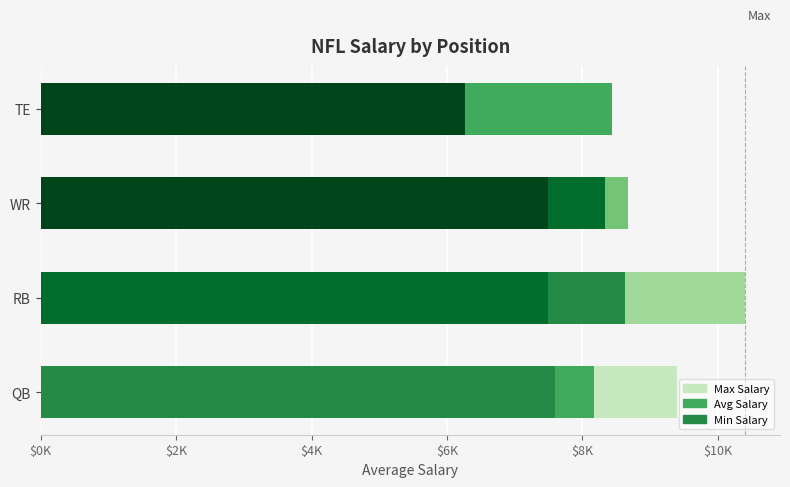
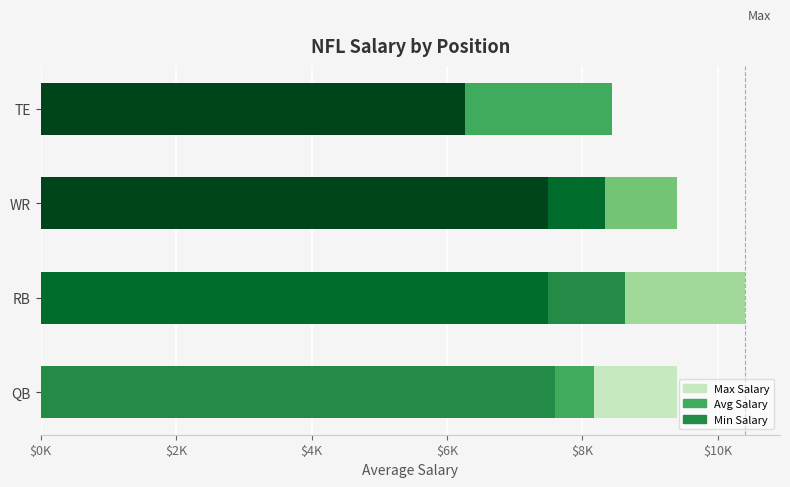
Max Salary, WR: $8700 -> $9400
